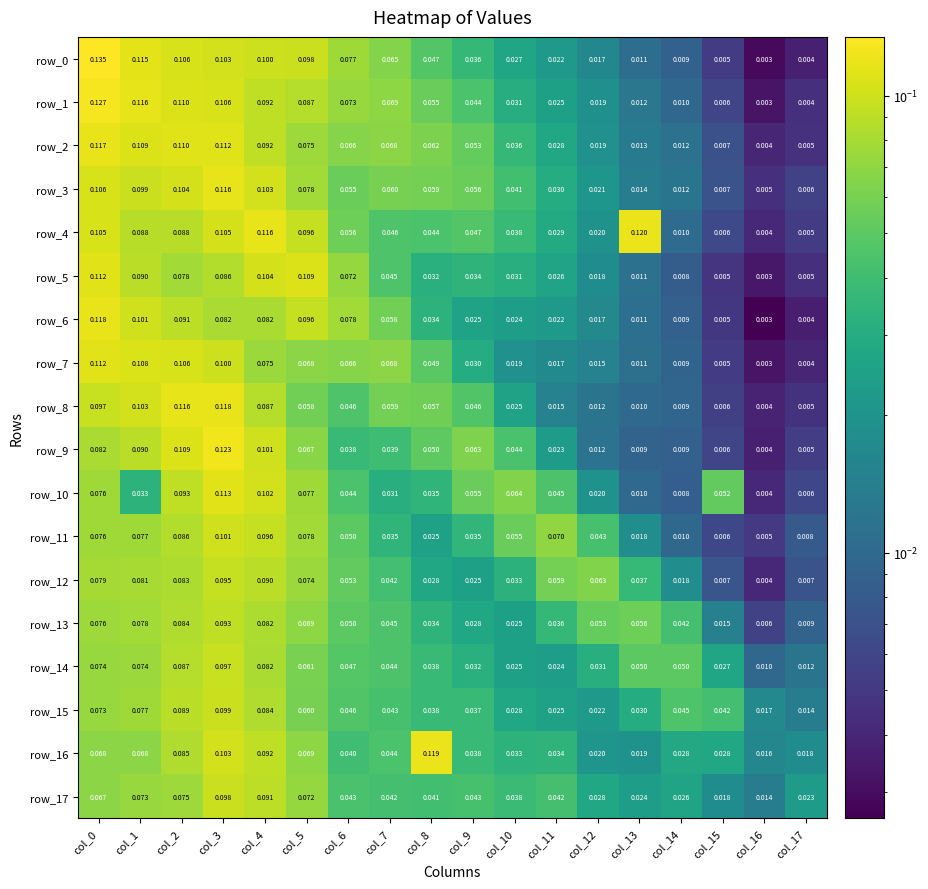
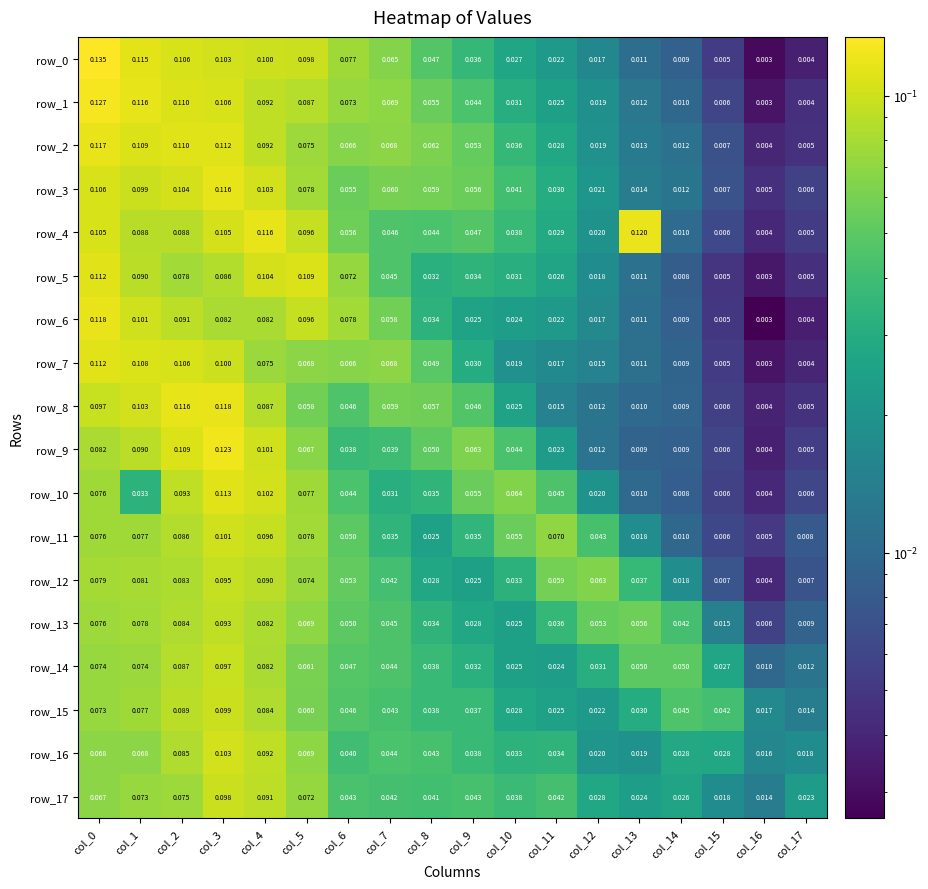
row_10, col_15: 0.052 -> 0.006
row_16, col_8: 0.119 -> 0.043
